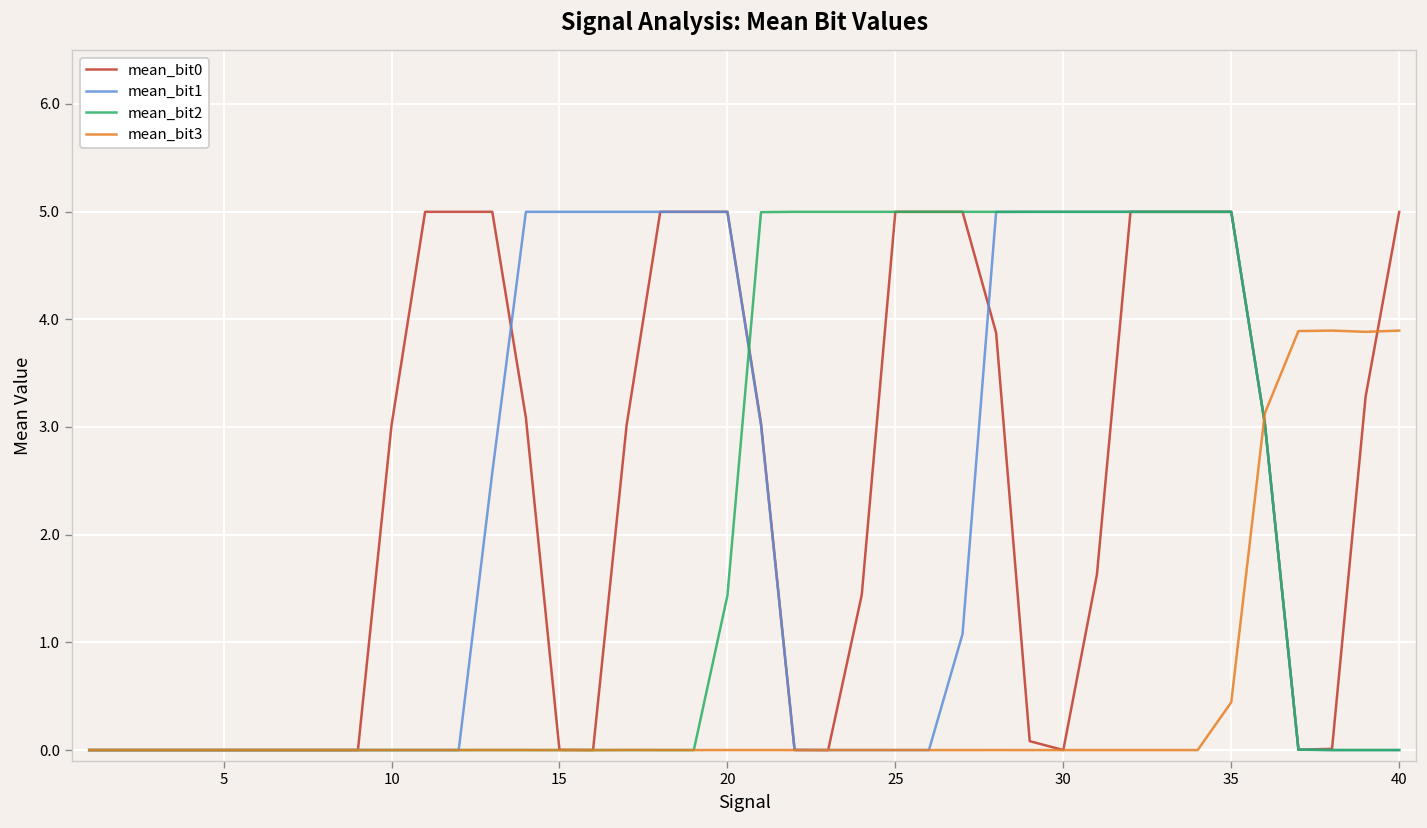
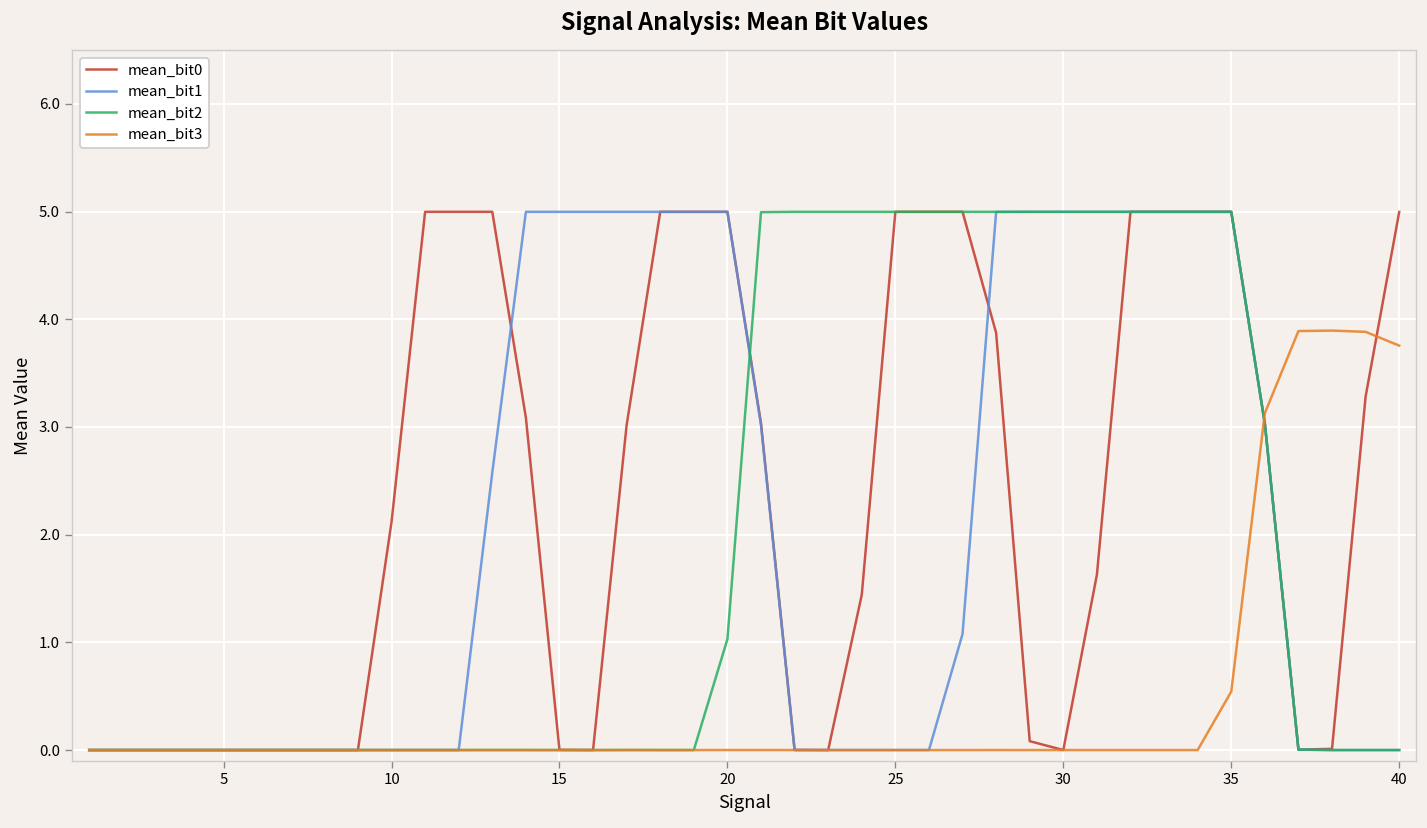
mean_bit0, 10: 3.0 -> 2.1
mean_bit2, 20: 1.4 -> 1.0
mean_bit3, 35: 0.4 -> 0.5
mean_bit3, 40: 3.9 -> 3.8
